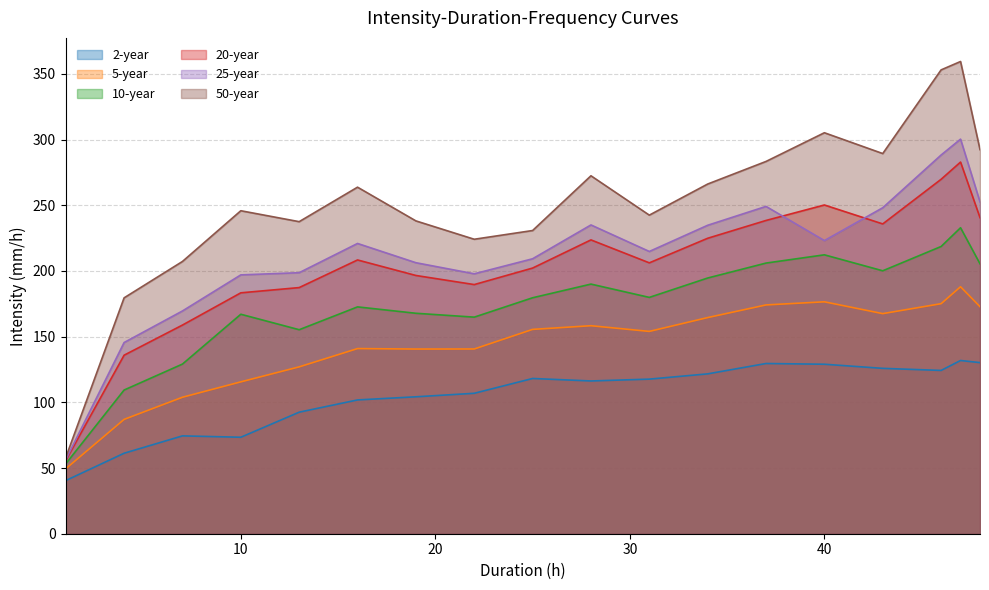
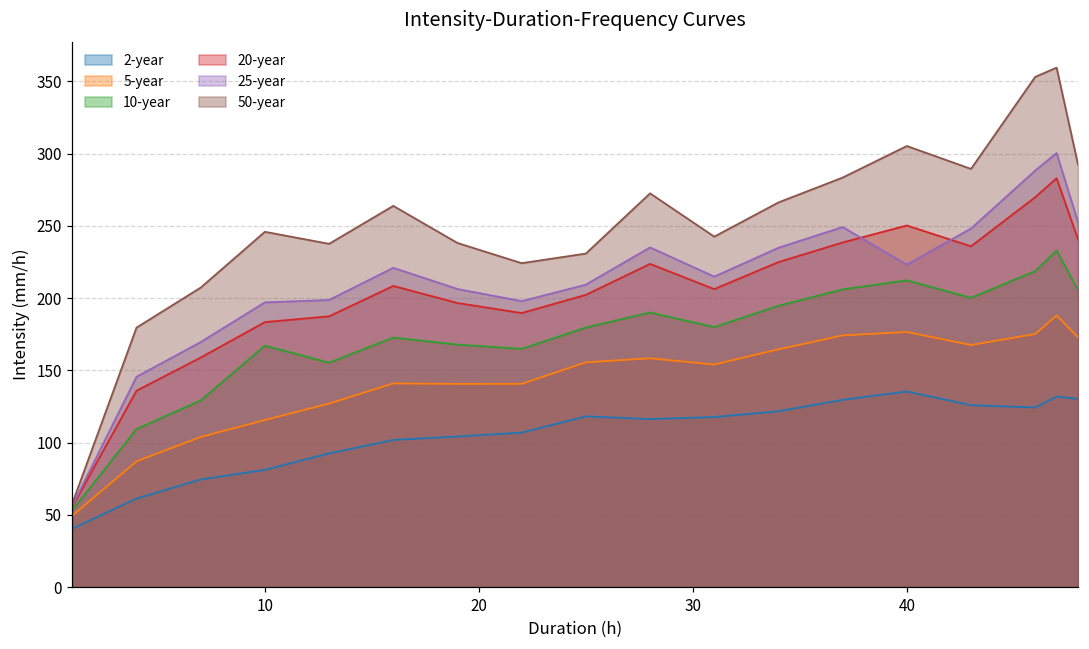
2-year, 10: 73 -> 81
2-year, 40: 129 -> 135
